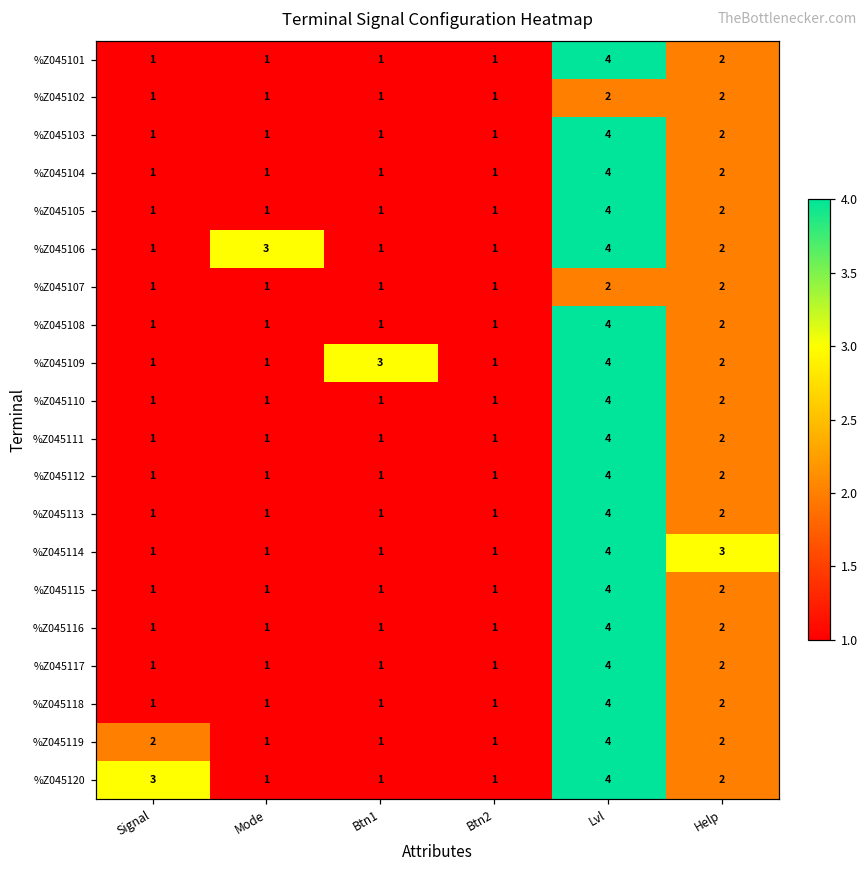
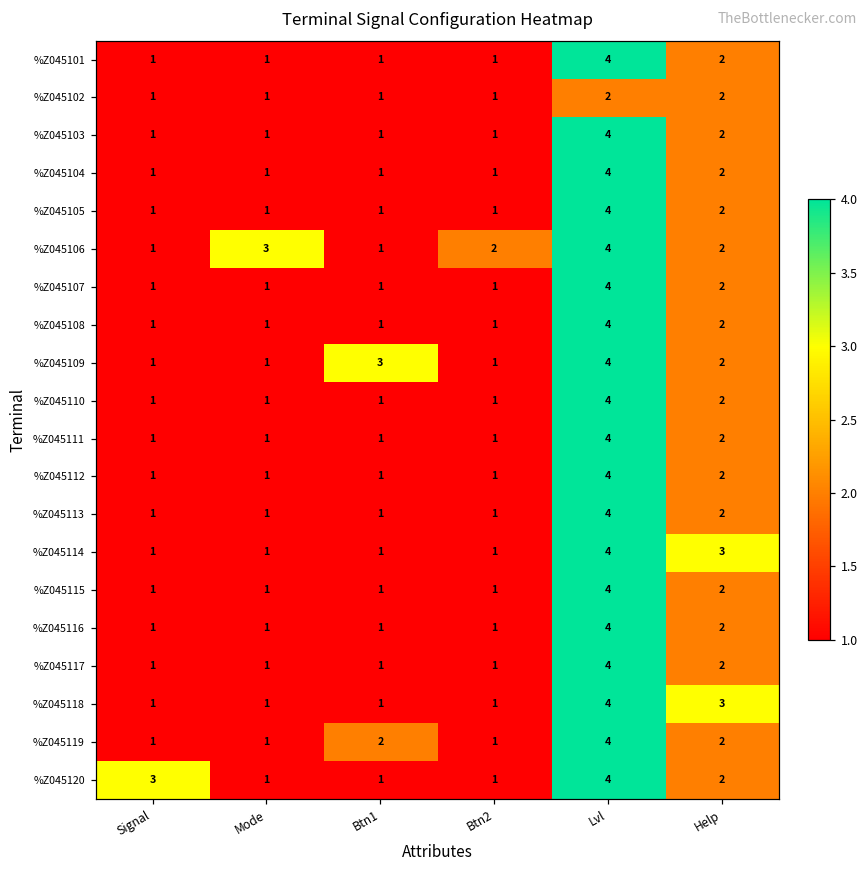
%Z045106, Btn2: 1 -> 2
%Z045107, Lvl: 2 -> 4
%Z045118, Help: 2 -> 3
%Z045119, Signal: 2 -> 1
%Z045119, Btn1: 1 -> 2
